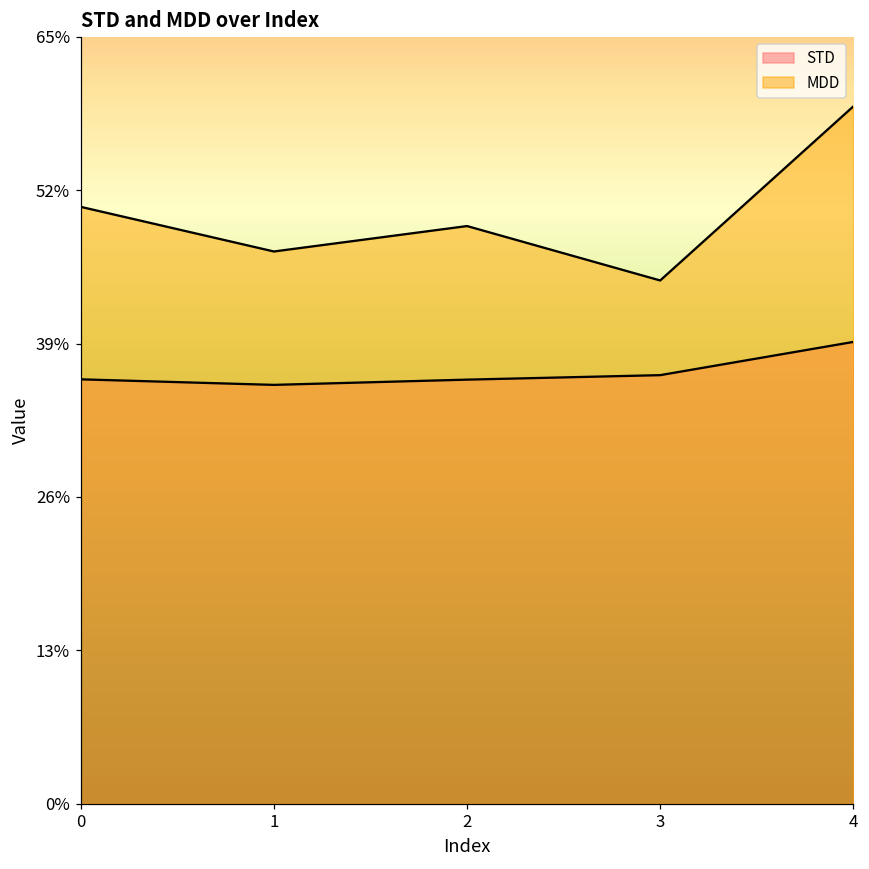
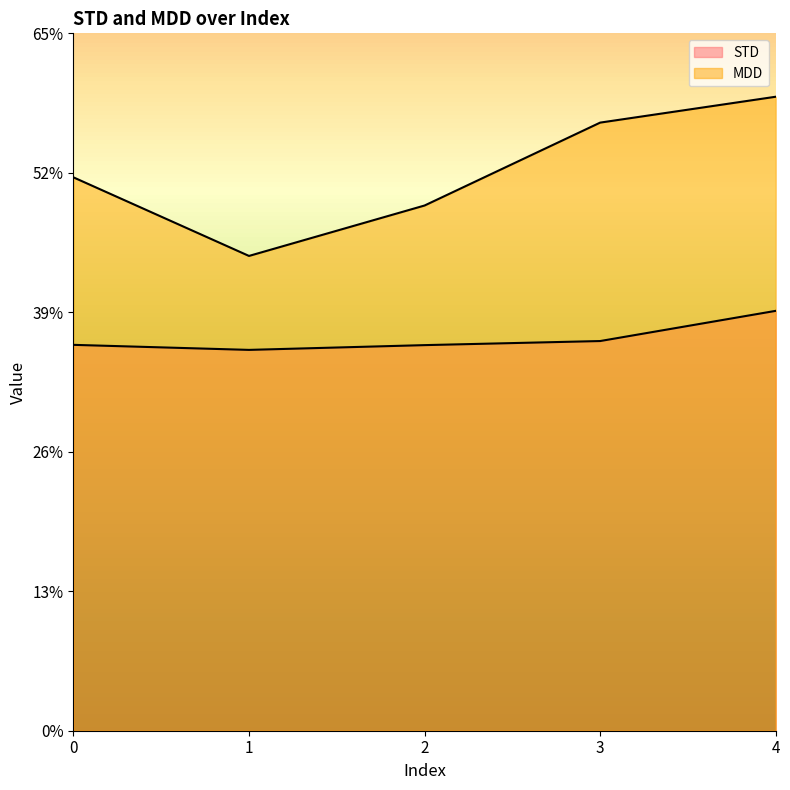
MDD, 0: 50.3% -> 51.3%
MDD, 1: 46.5% -> 44.0%
MDD, 3: 44.1% -> 56.3%
